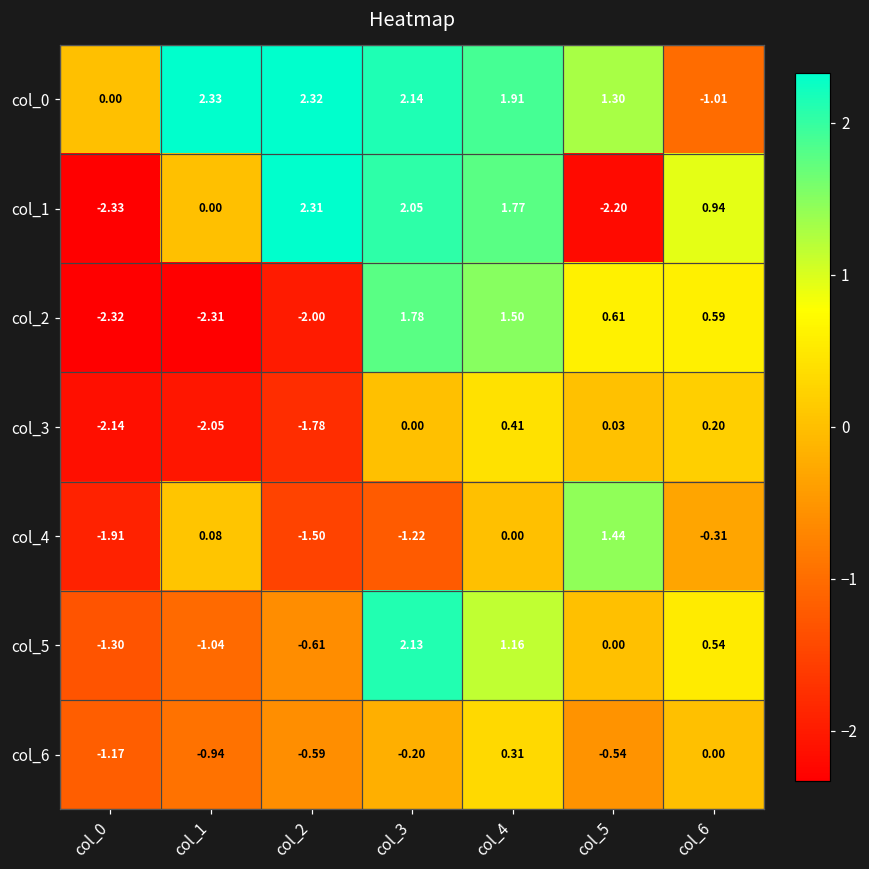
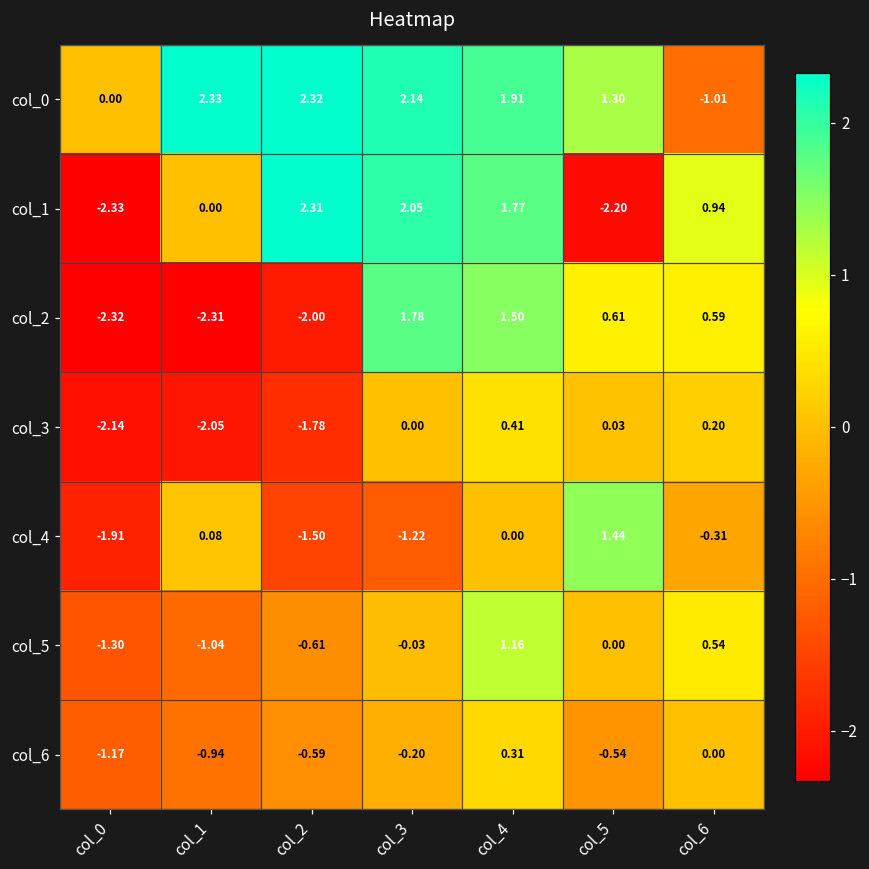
col_5, col_3: 2.13 -> -0.03
